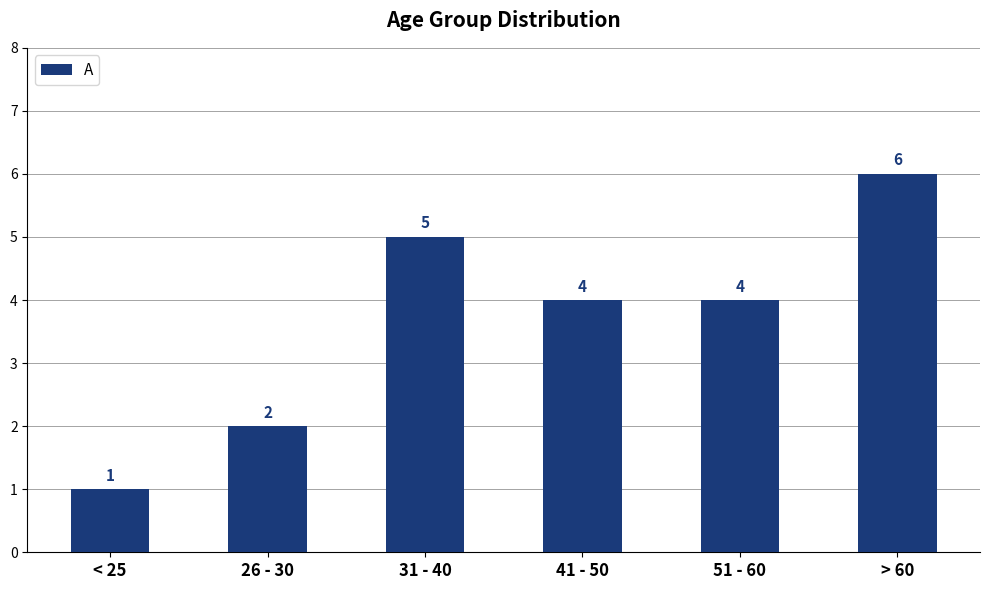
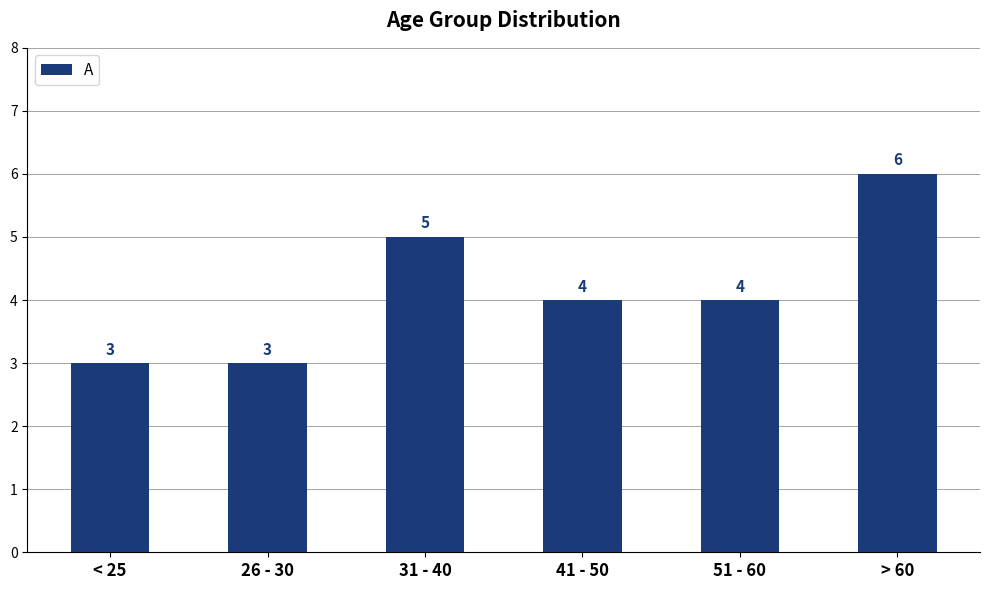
< 25: 1 -> 3
26 - 30: 2 -> 3
